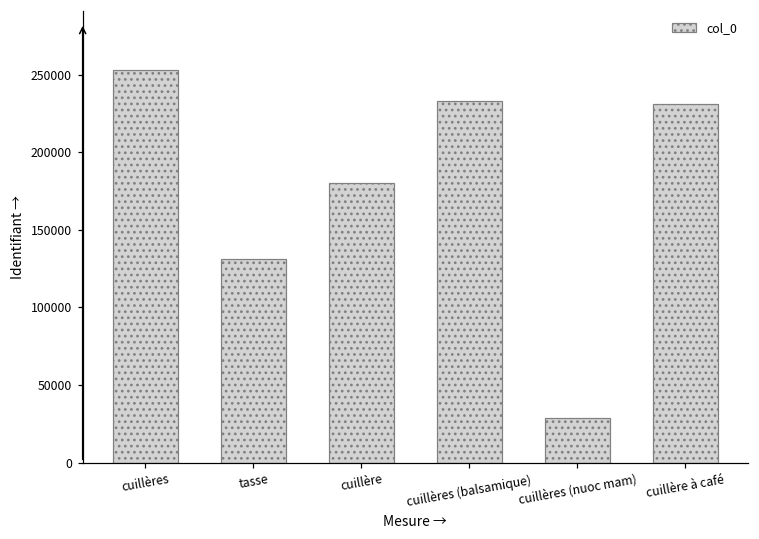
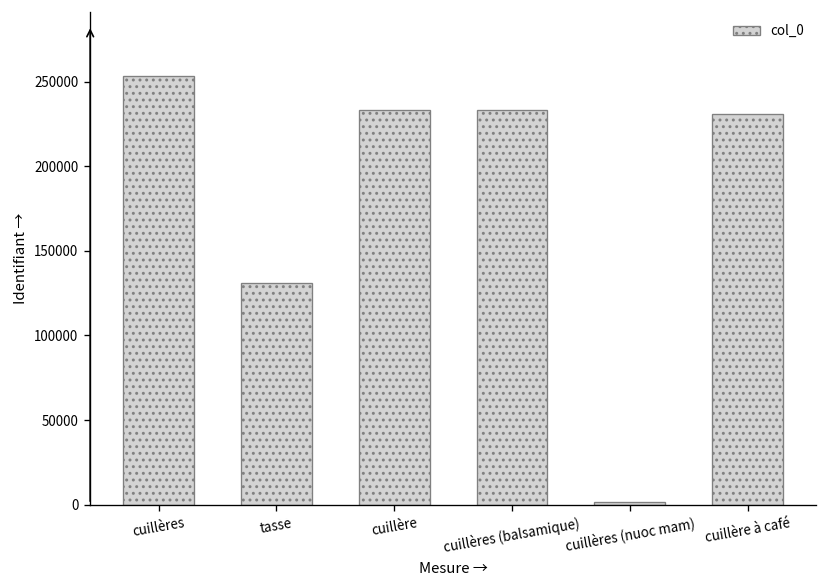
cuillère: 180000 -> 233000
cuillères (nuoc mam): 29000 -> 2000
